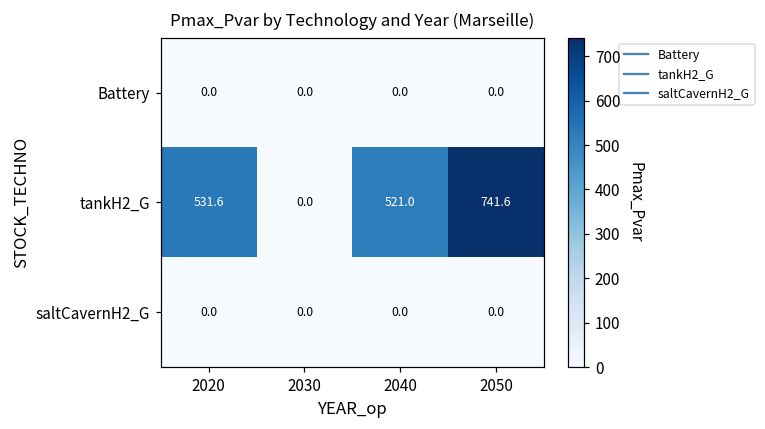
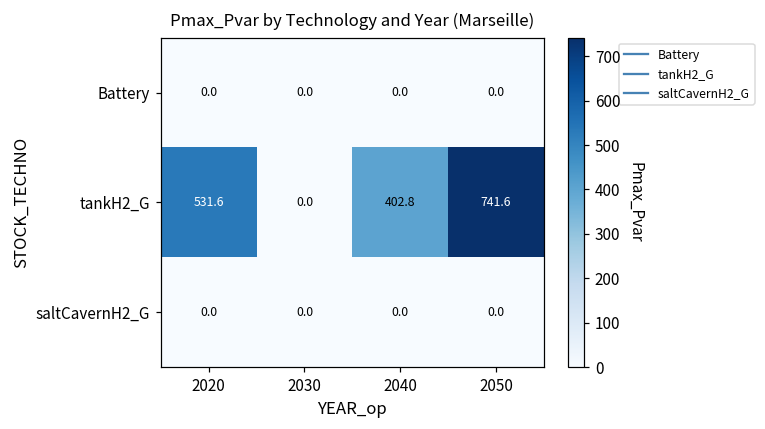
tankH2_G, 2040: 521.0 -> 402.8
